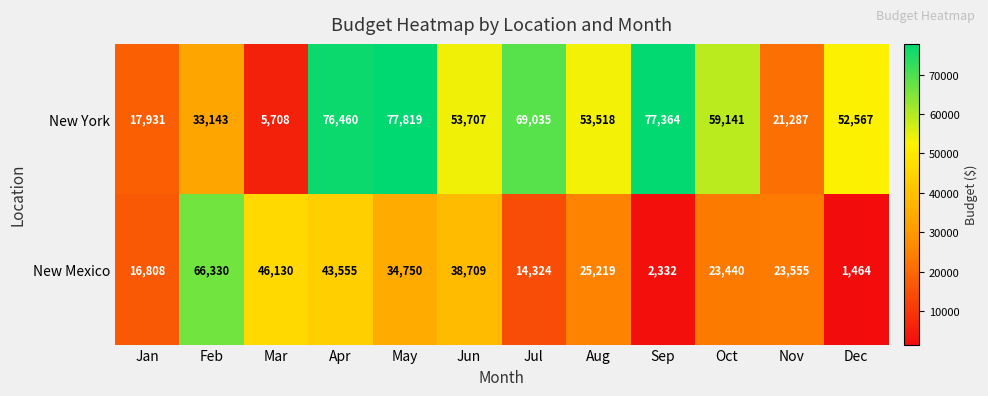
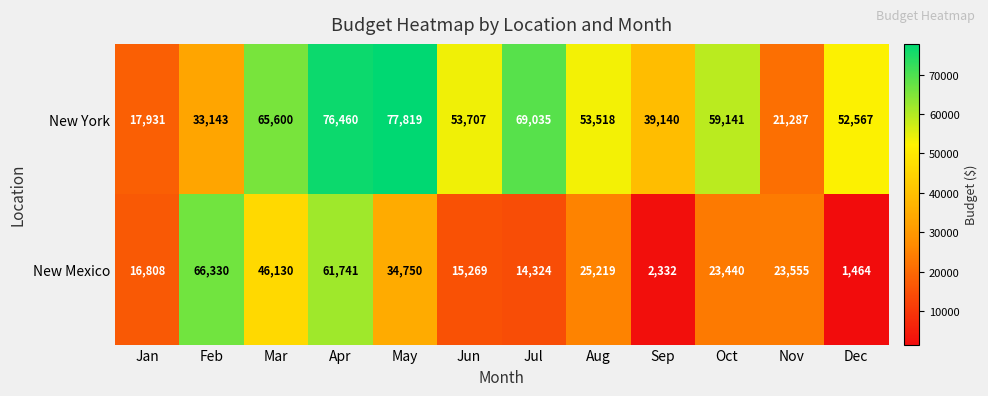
New York, Mar: 5,708 -> 65,600
New York, Sep: 77,364 -> 39,140
New Mexico, Apr: 43,555 -> 61,741
New Mexico, Jun: 38,709 -> 15,269
